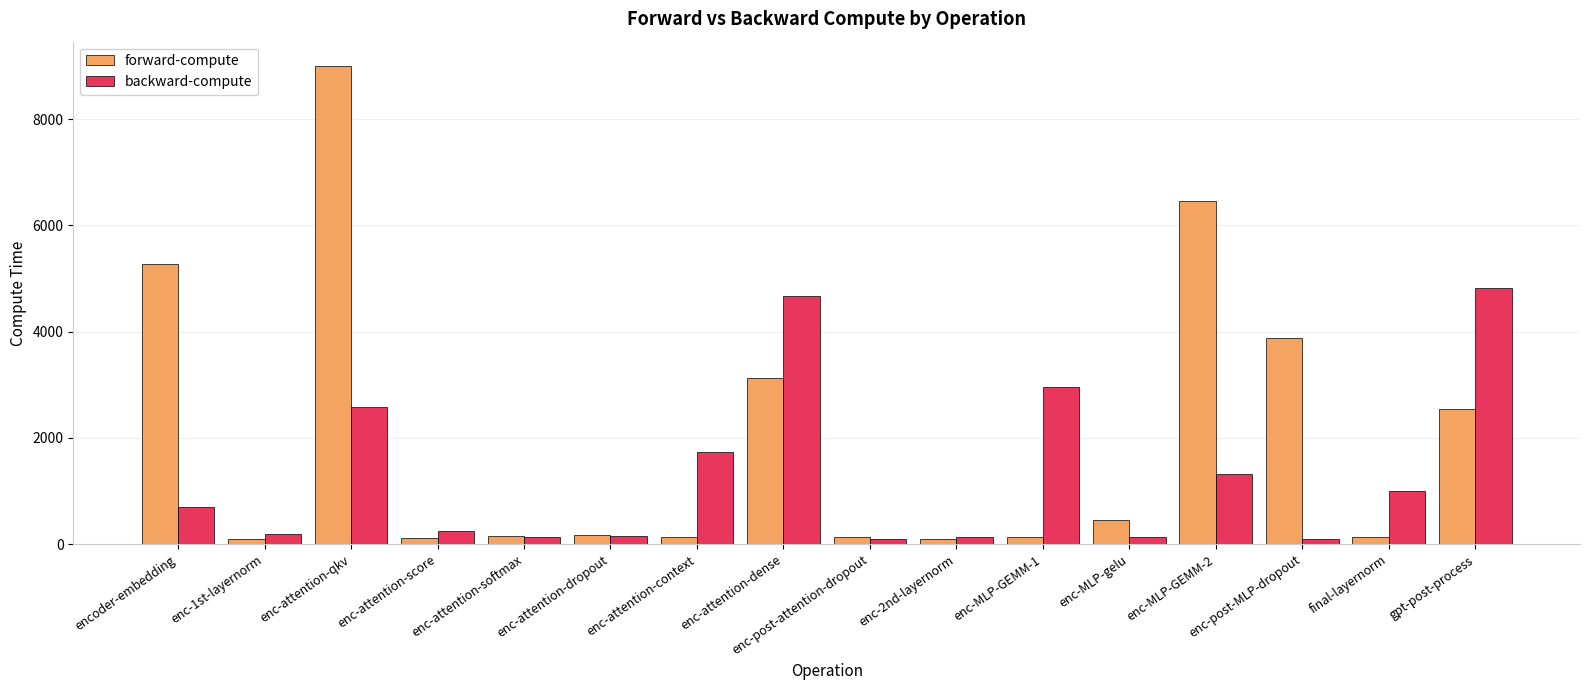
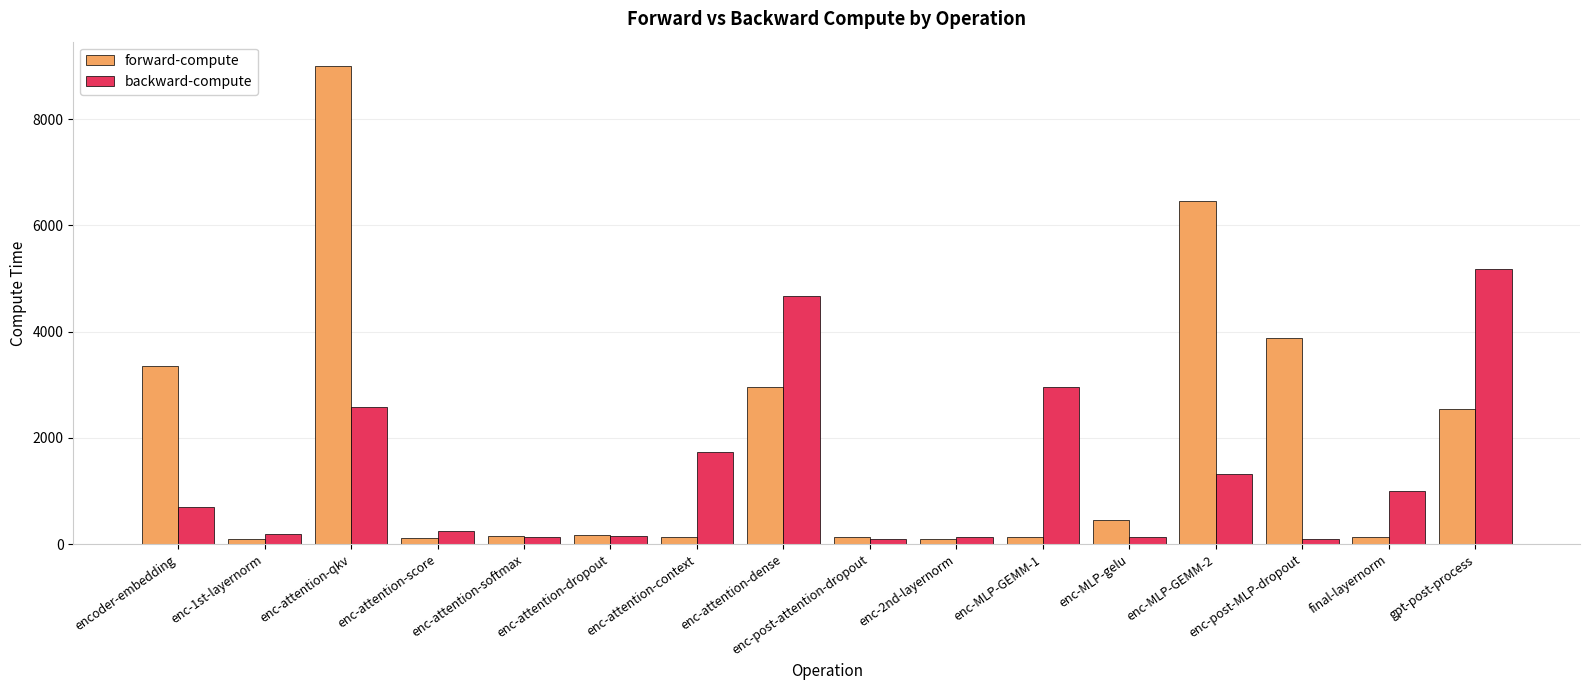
forward-compute, encoder-embedding: 5300 -> 3400
forward-compute, enc-attention-dense: 3100 -> 3000
backward-compute, gpt-post-process: 4800 -> 5200
